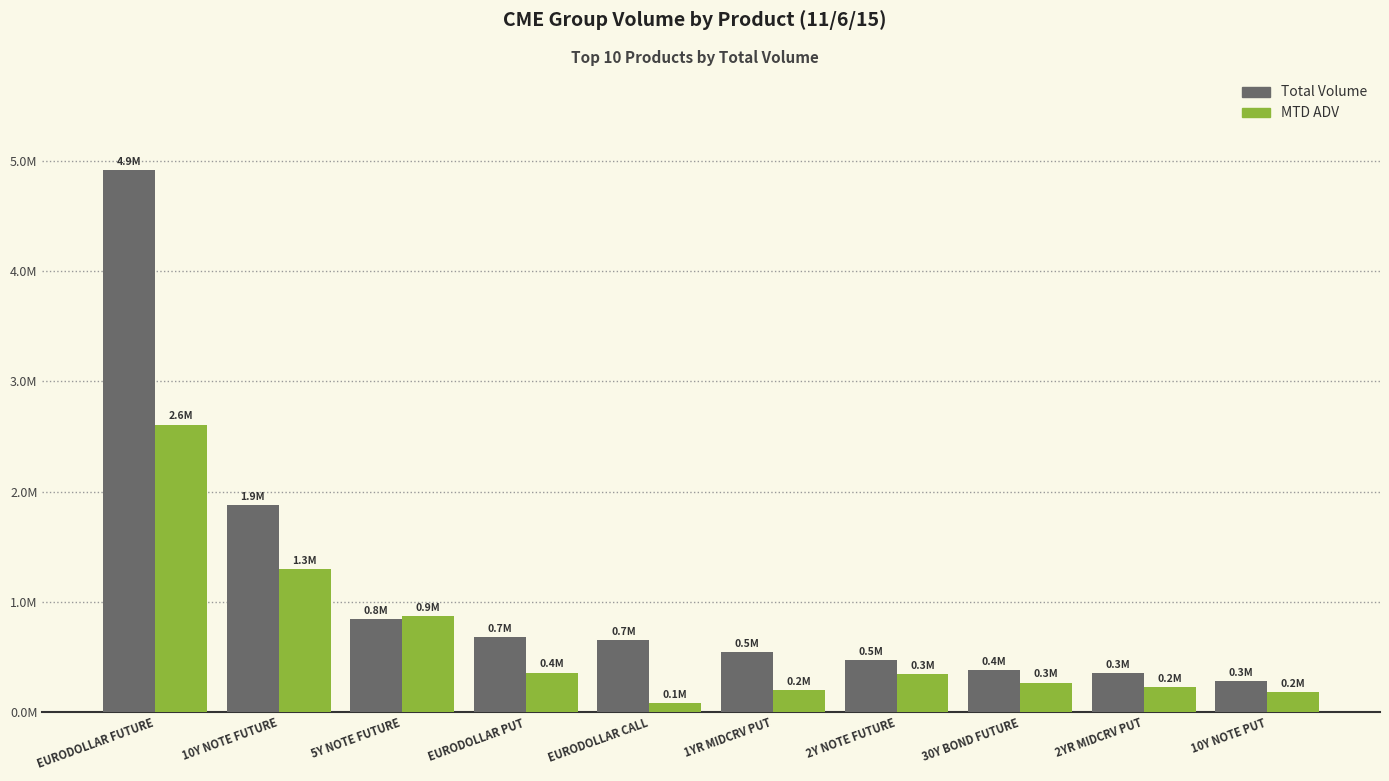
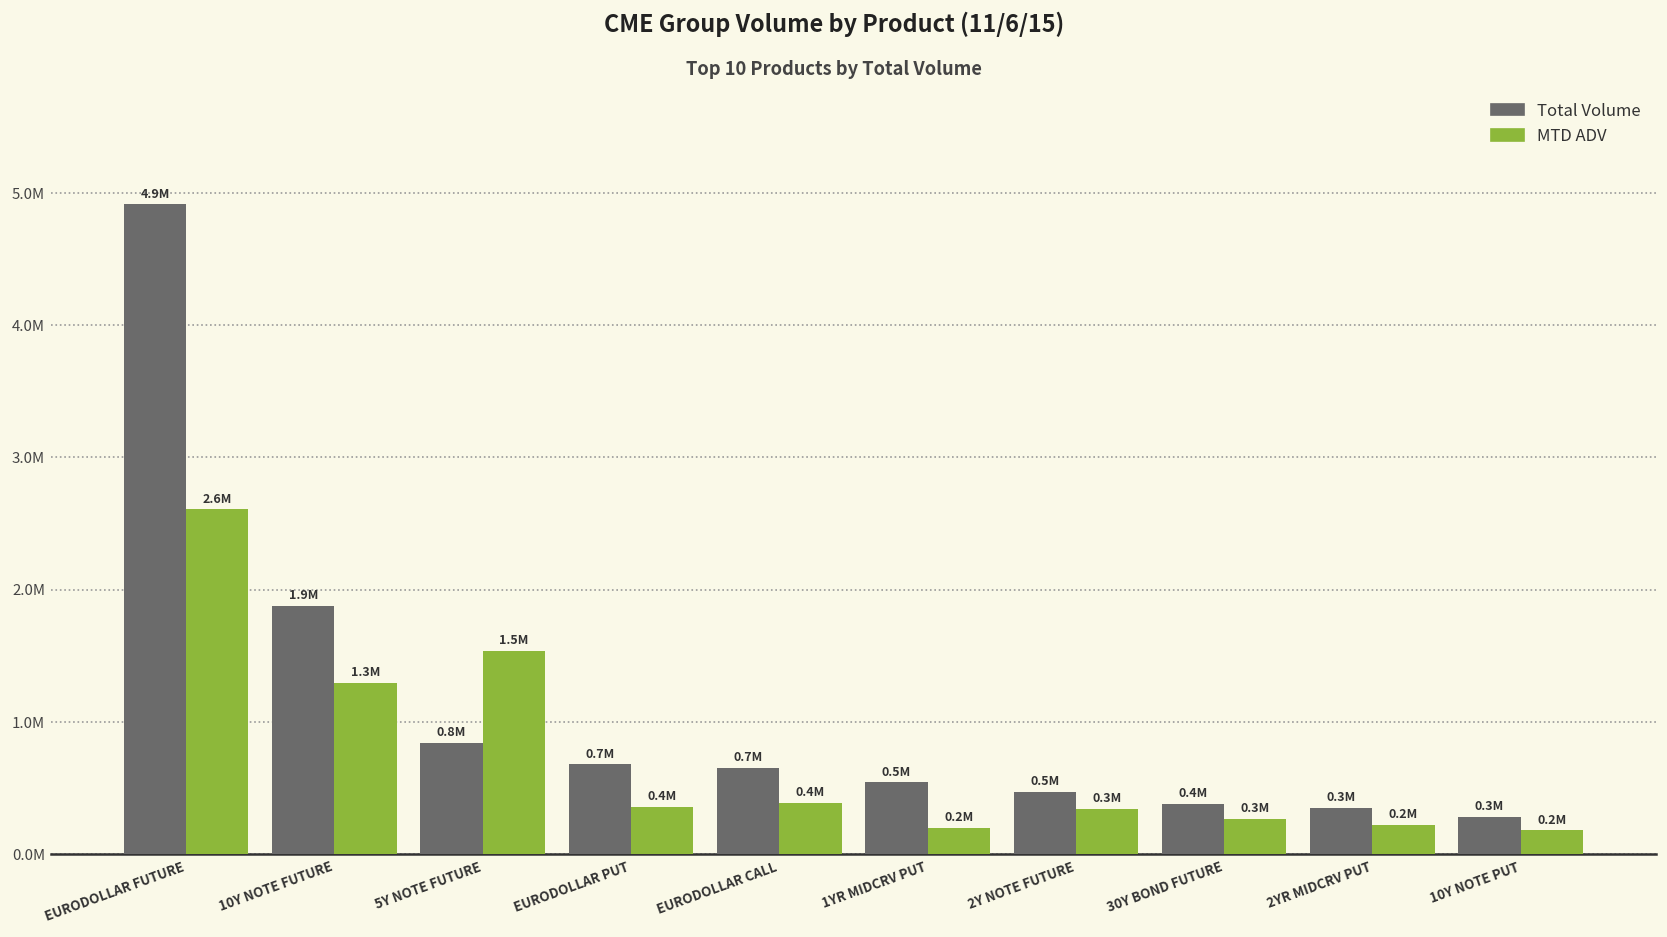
MTD ADV, 5Y NOTE FUTURE: 0.9M -> 1.5M
MTD ADV, EURODOLLAR CALL: 0.1M -> 0.4M
